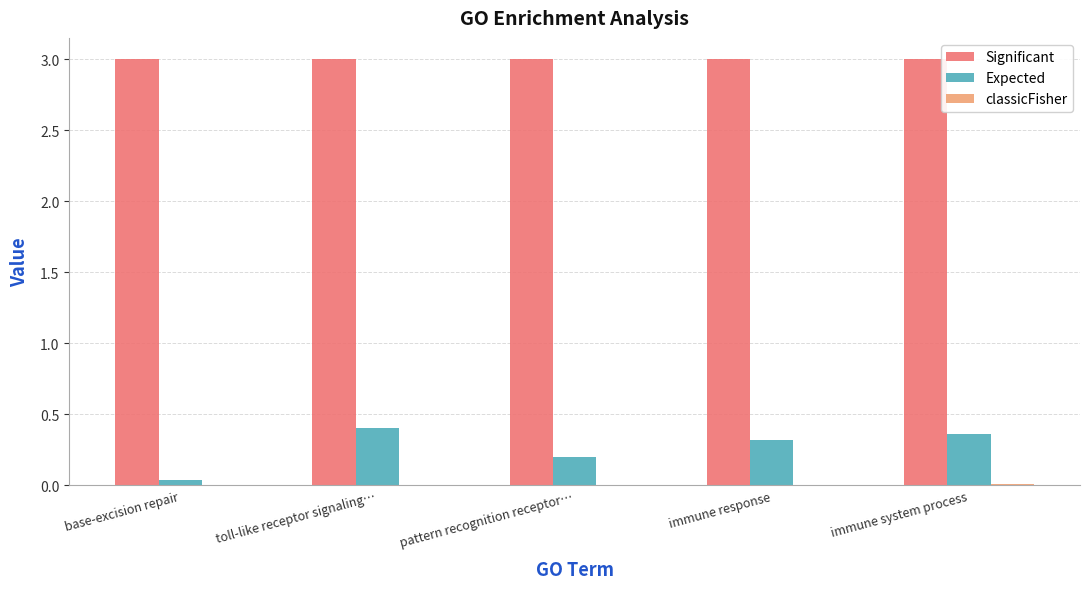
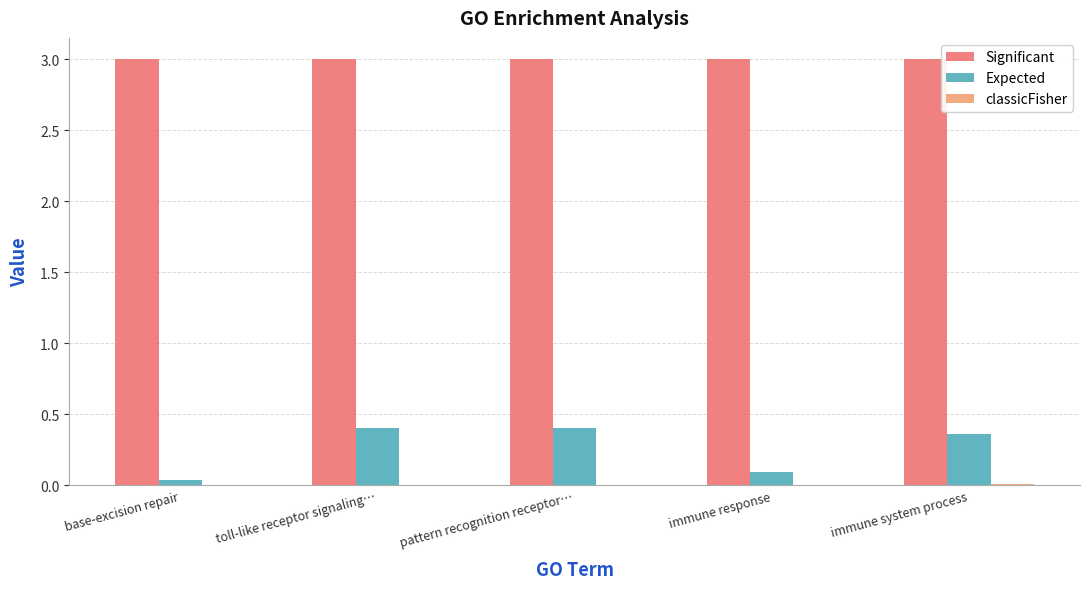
Expected, pattern recognition receptor…: 0.2 -> 0.4
Expected, immune response: 0.32 -> 0.09
